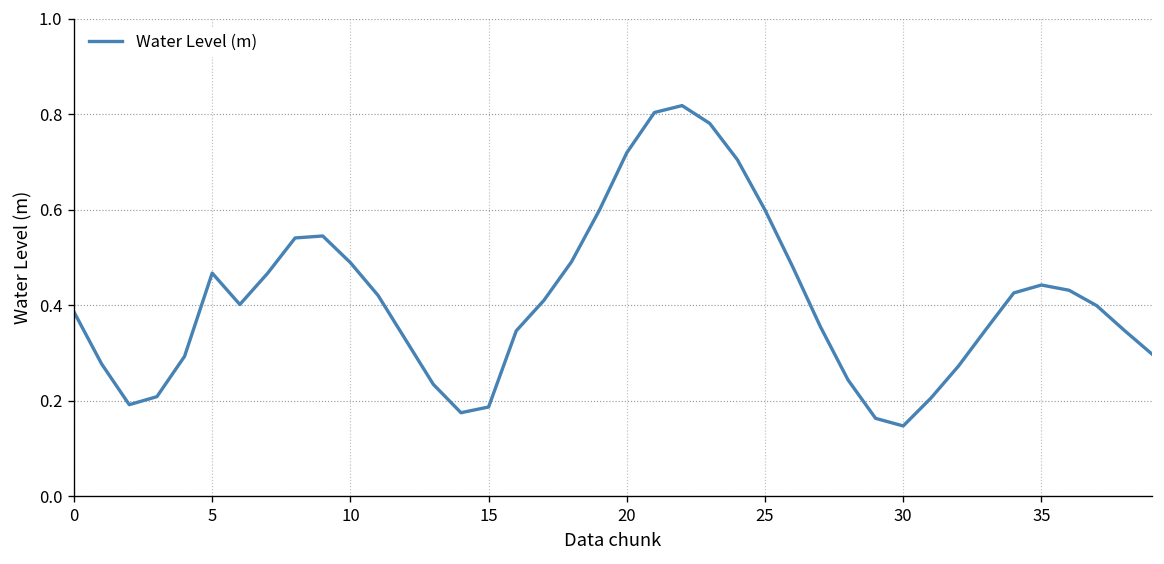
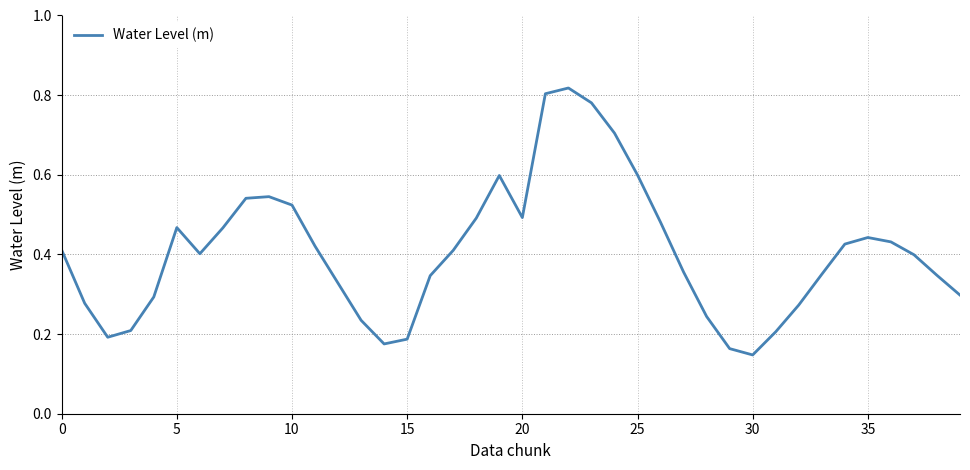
0: 0.39 -> 0.41
10: 0.49 -> 0.52
20: 0.72 -> 0.49
